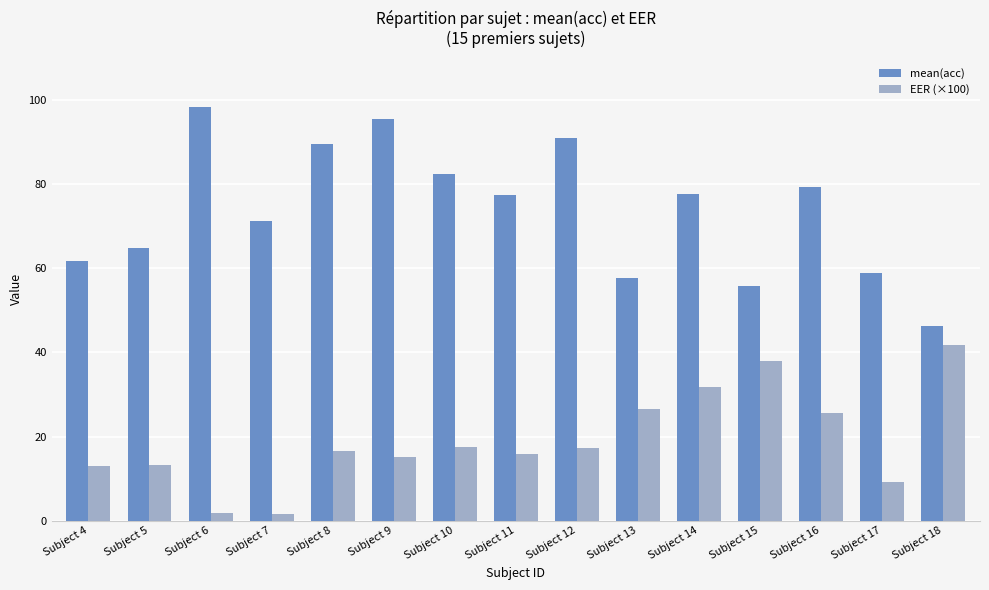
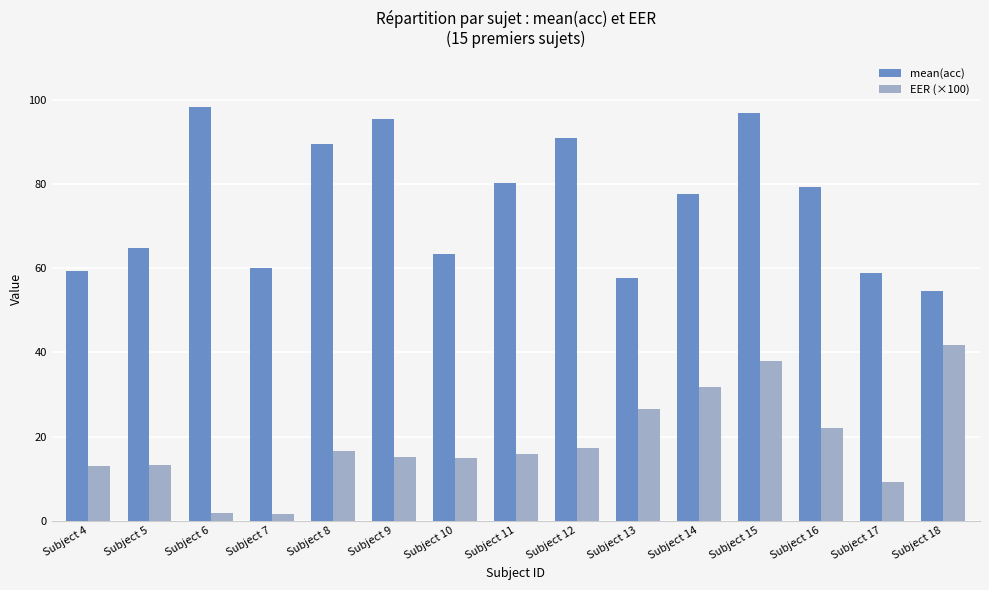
mean(acc), Subject 4: 62 -> 59
mean(acc), Subject 7: 71 -> 60
mean(acc), Subject 10: 82 -> 64
EER (×100), Subject 10: 18 -> 15
mean(acc), Subject 11: 77 -> 80
mean(acc), Subject 15: 56 -> 97
EER (×100), Subject 16: 26 -> 22
mean(acc), Subject 18: 46 -> 55
